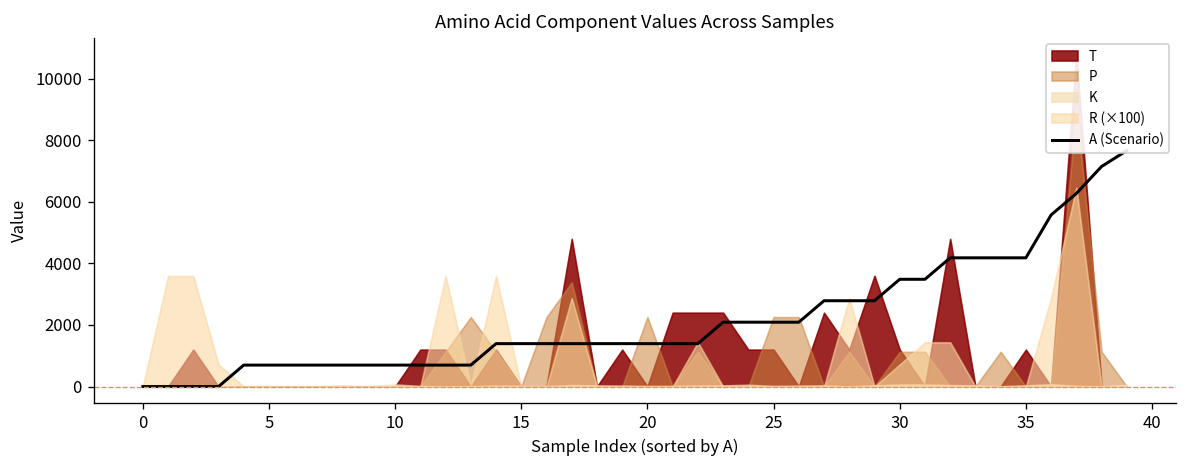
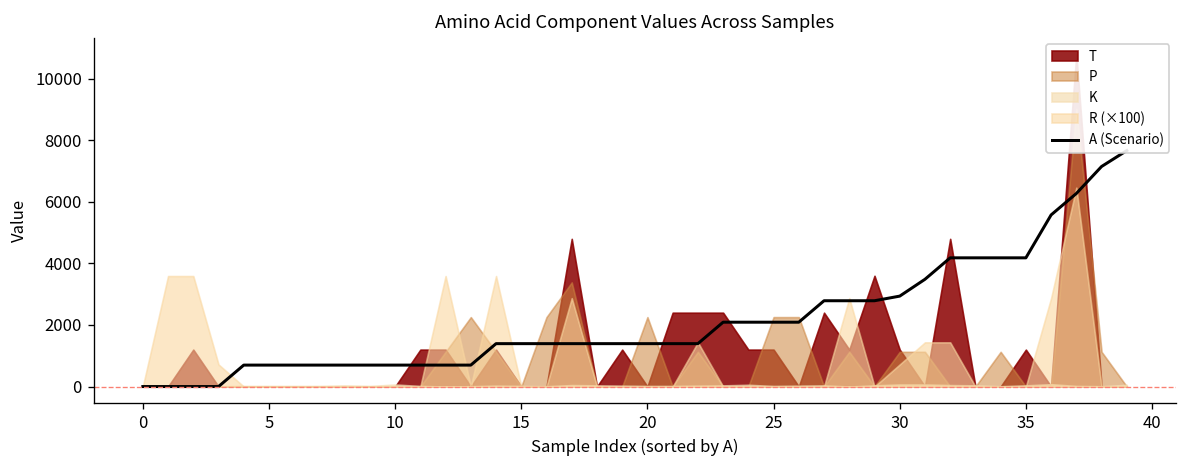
A (Scenario), 30: 3500 -> 2900
